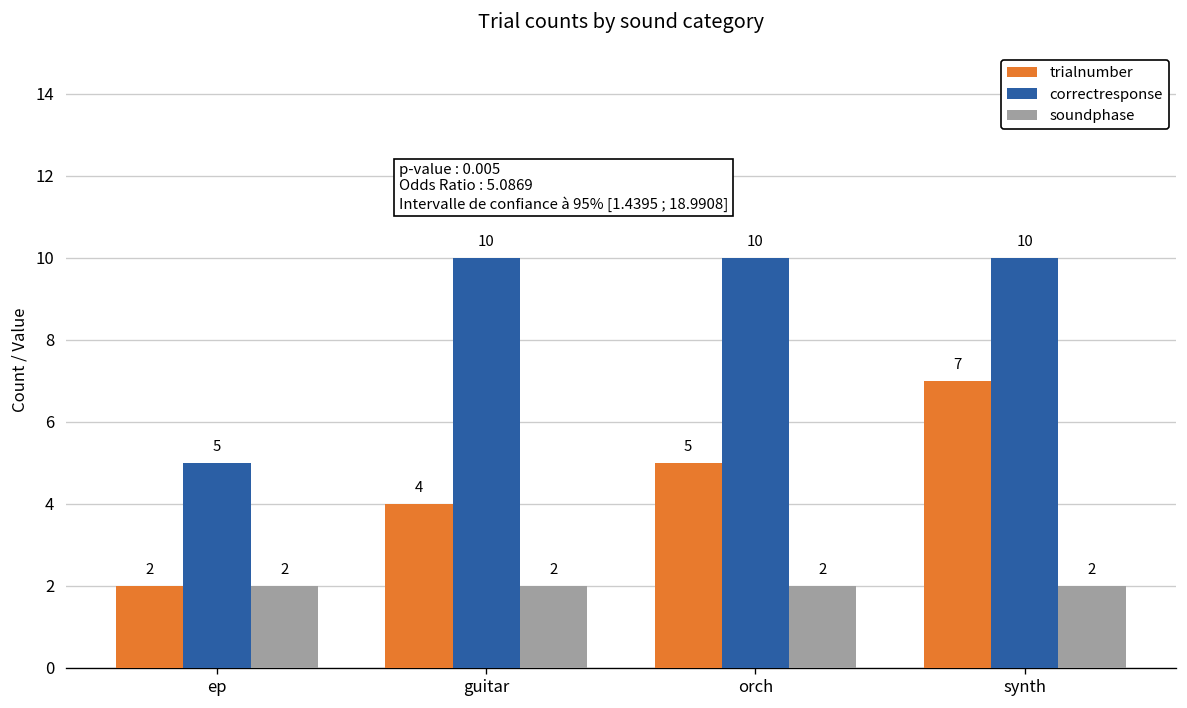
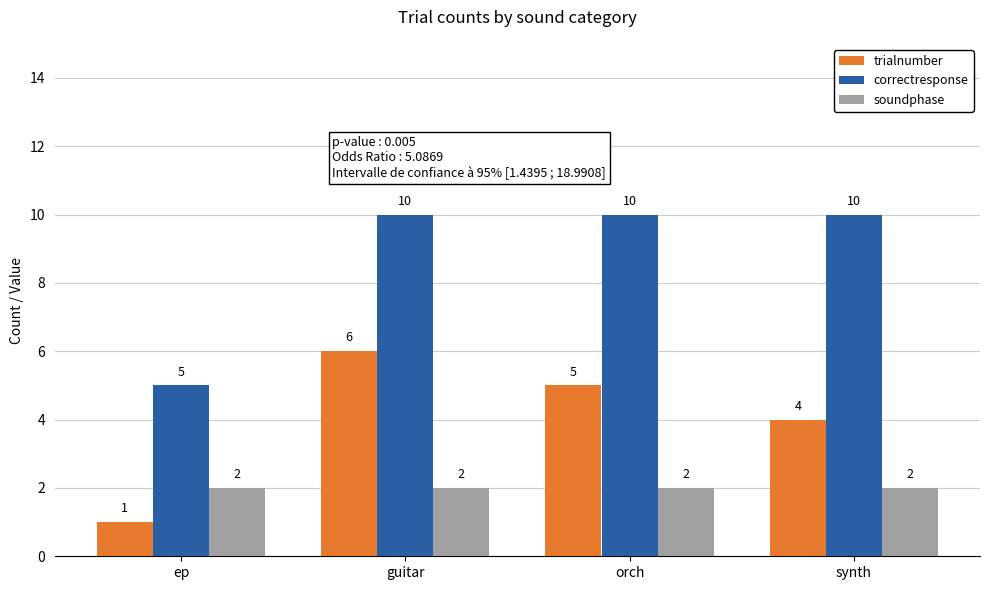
trialnumber, ep: 2 -> 1
trialnumber, guitar: 4 -> 6
trialnumber, synth: 7 -> 4
